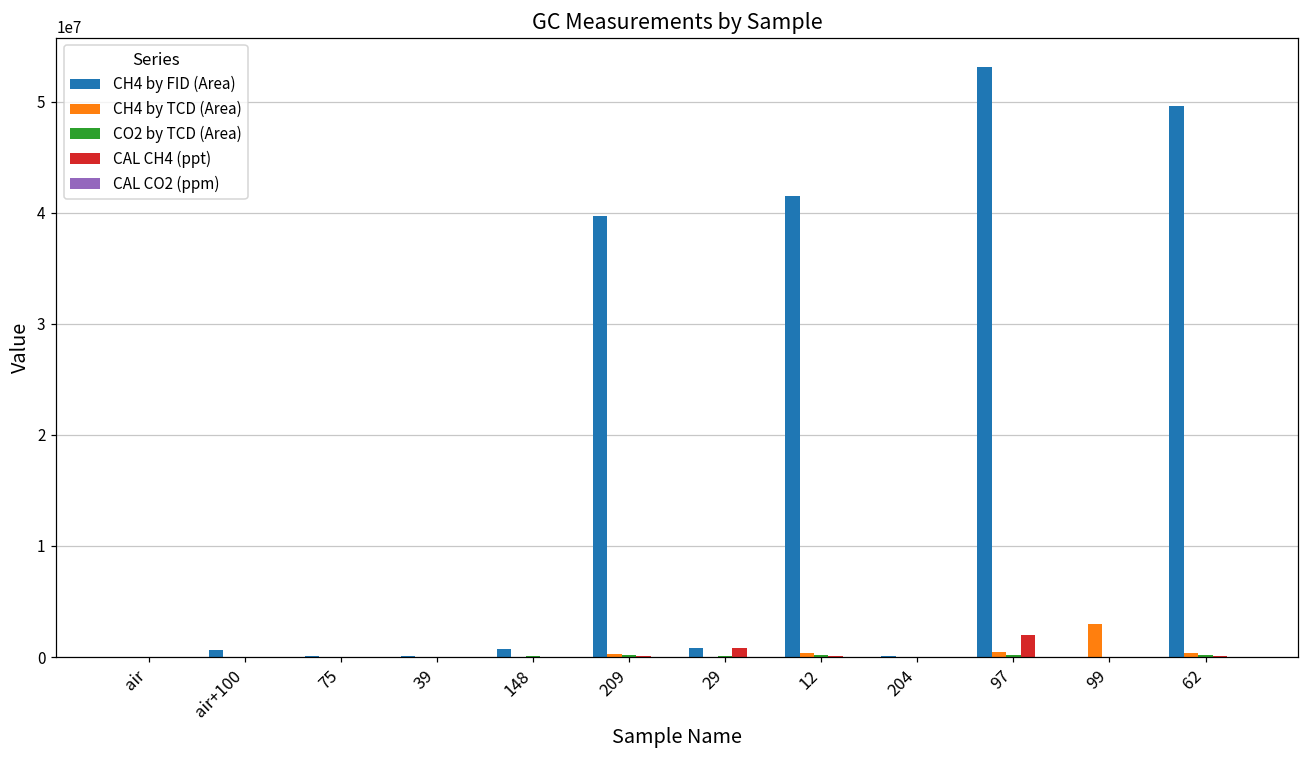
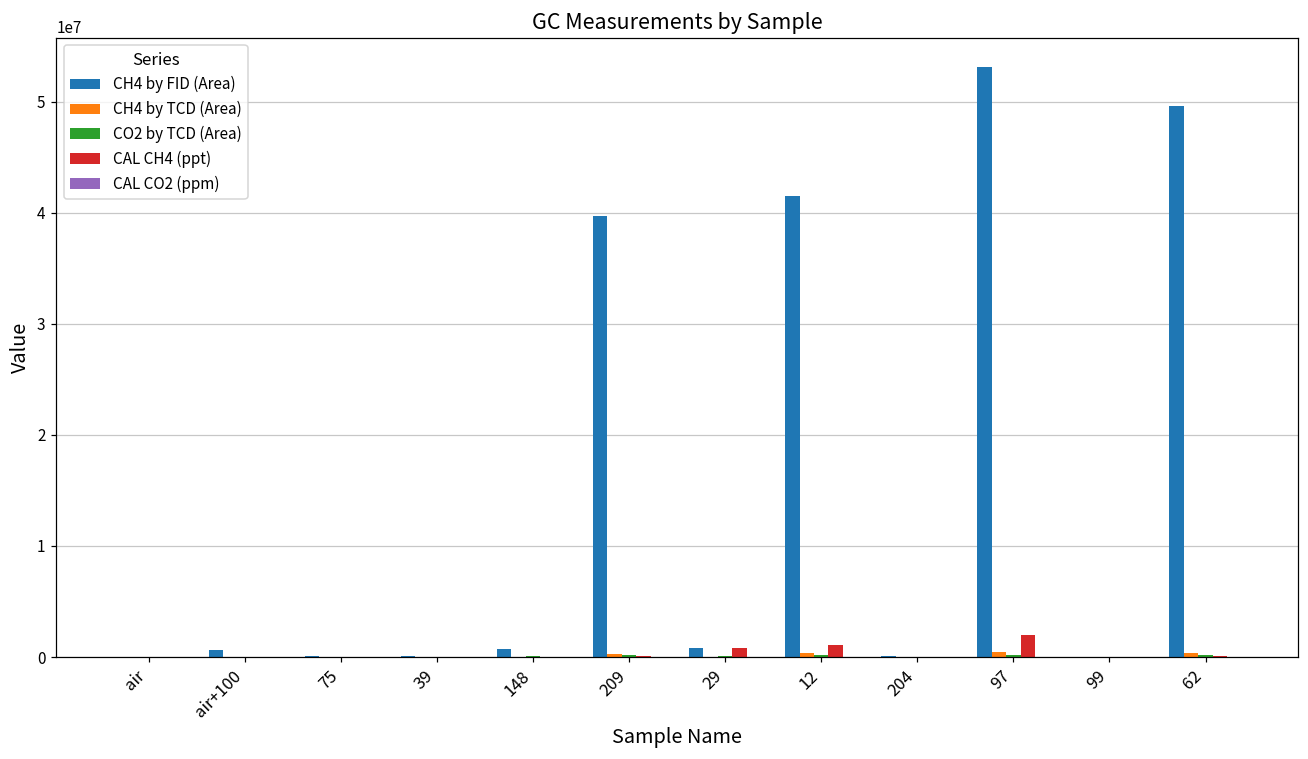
CAL CH4 (ppt), 12: 100000 -> 1100000
CH4 by TCD (Area), 99: 3000000 -> 0
